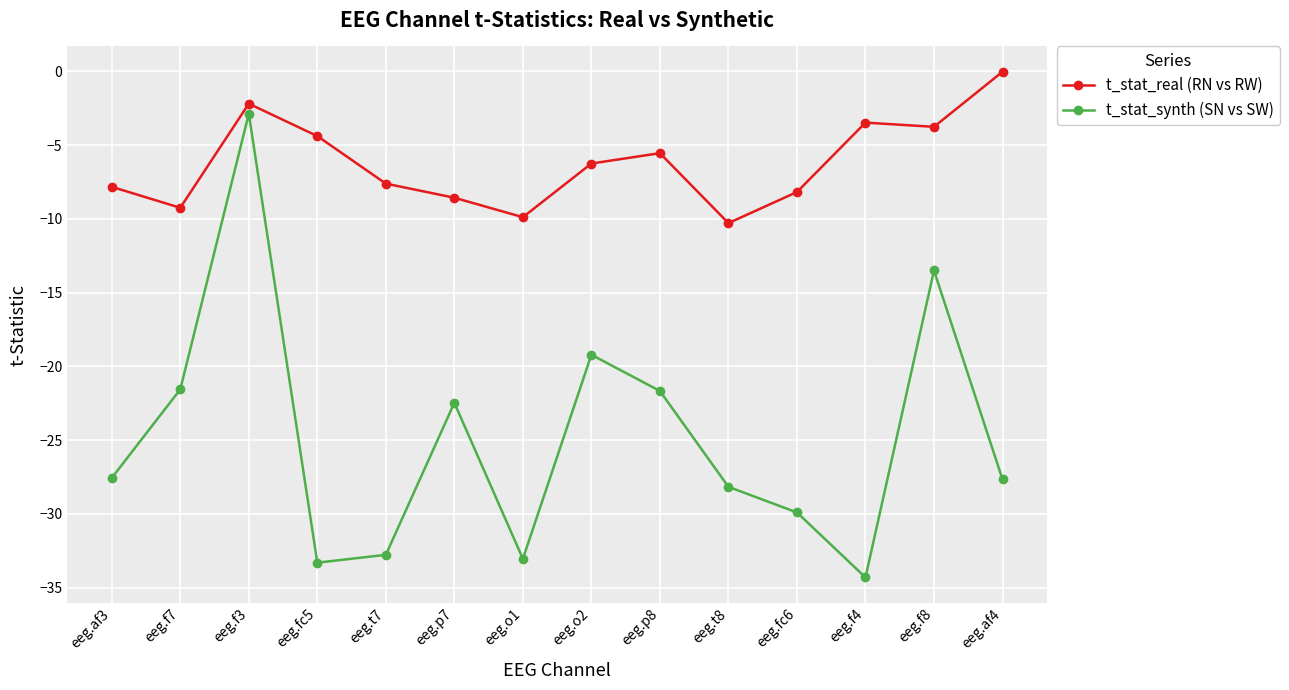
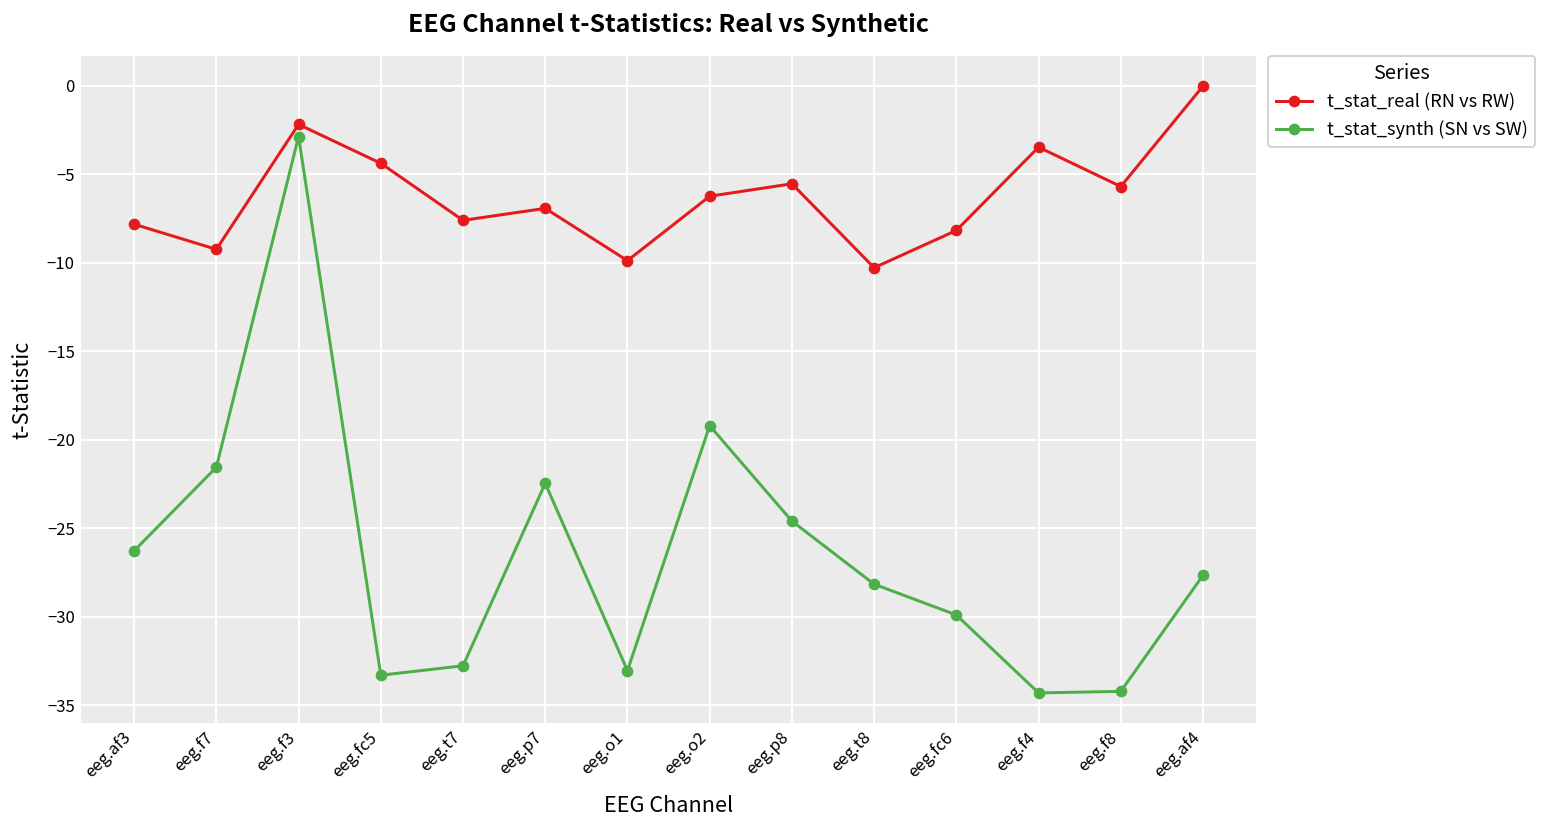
t_stat_synth (SN vs SW), eeg.af3: -27.6 -> -26.3
t_stat_real (RN vs RW), eeg.p7: -8.6 -> -6.9
t_stat_synth (SN vs SW), eeg.p8: -21.7 -> -24.6
t_stat_real (RN vs RW), eeg.f8: -3.8 -> -5.7
t_stat_synth (SN vs SW), eeg.f8: -13.5 -> -34.2
